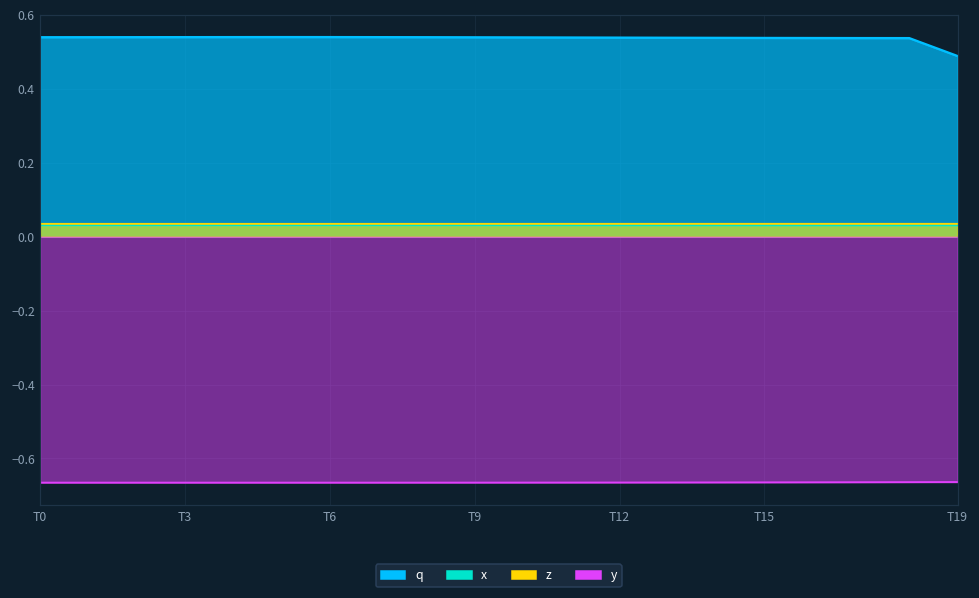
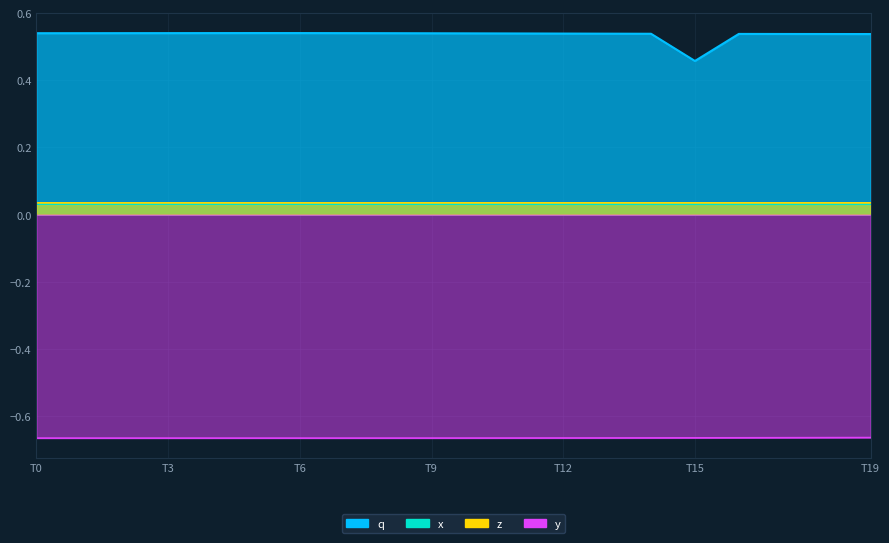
q, T15: 0.54 -> 0.46
q, T19: 0.49 -> 0.54
